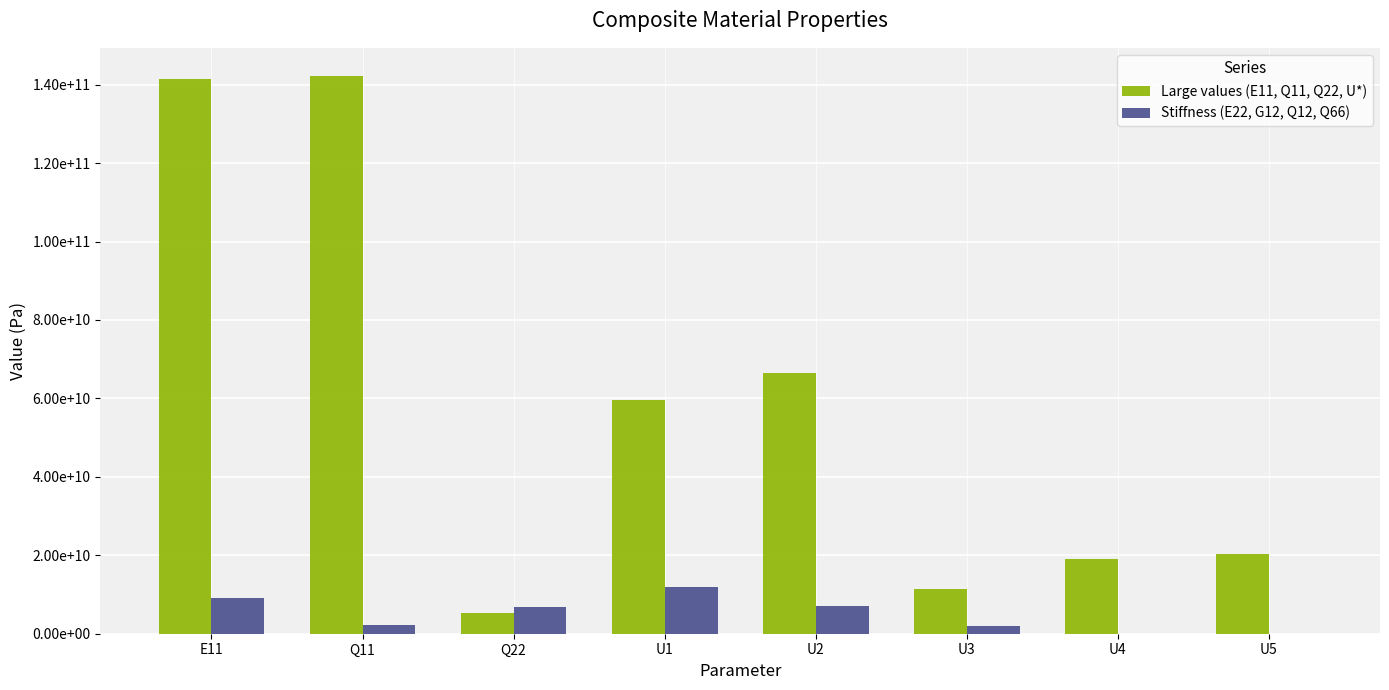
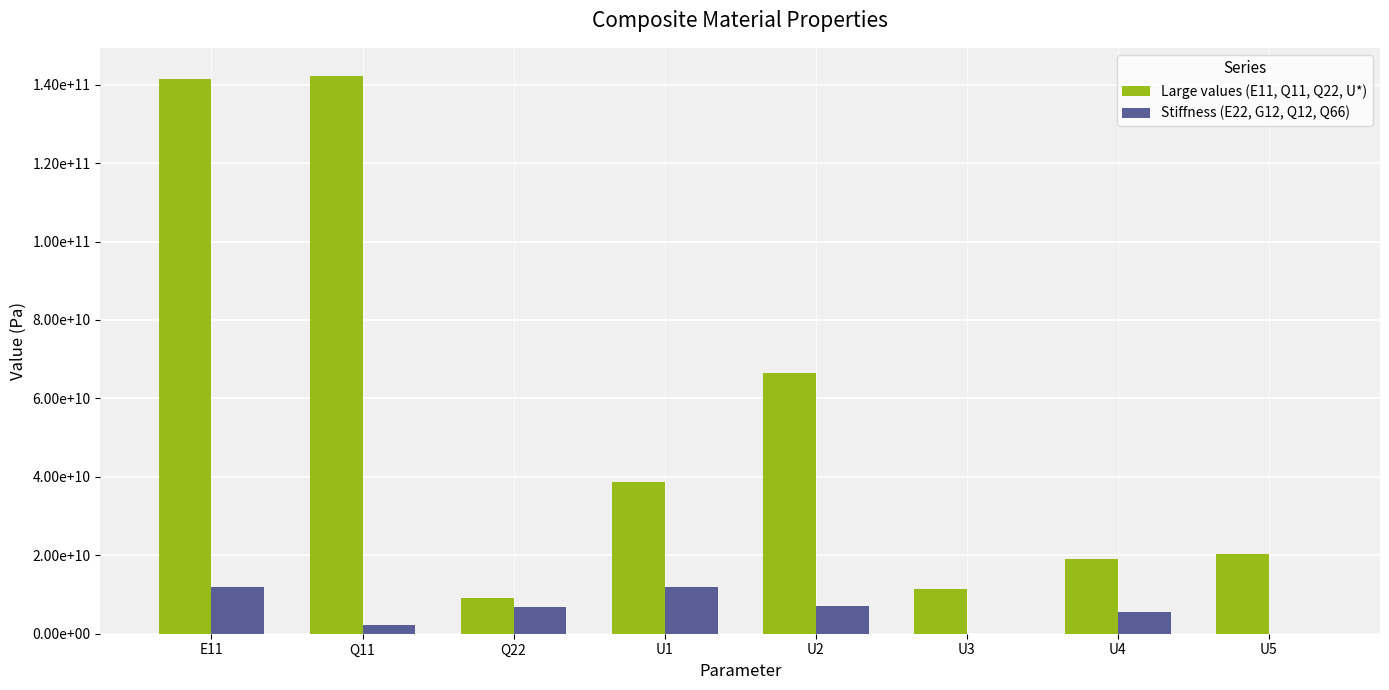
Stiffness (E22, G12, Q12, Q66), E11: 9000000000 -> 12000000000
Large values (E11, Q11, Q22, U*), Q22: 5000000000 -> 9000000000
Large values (E11, Q11, Q22, U*), U1: 60000000000 -> 39000000000
Stiffness (E22, G12, Q12, Q66), U3: 2000000000 -> 0
Stiffness (E22, G12, Q12, Q66), U4: 0 -> 6000000000
